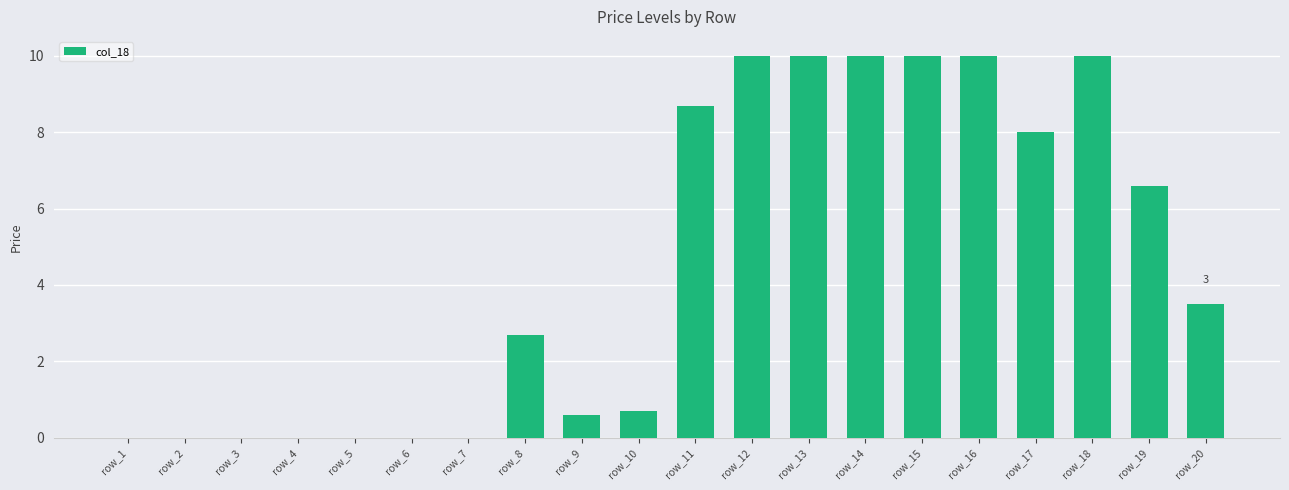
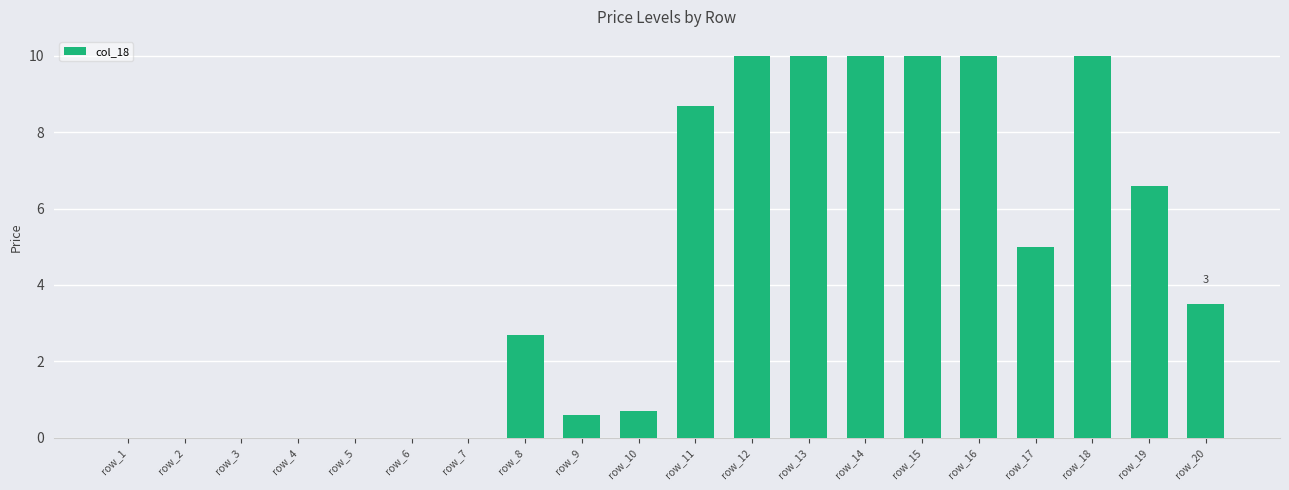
row_17: 8.0 -> 5.0
